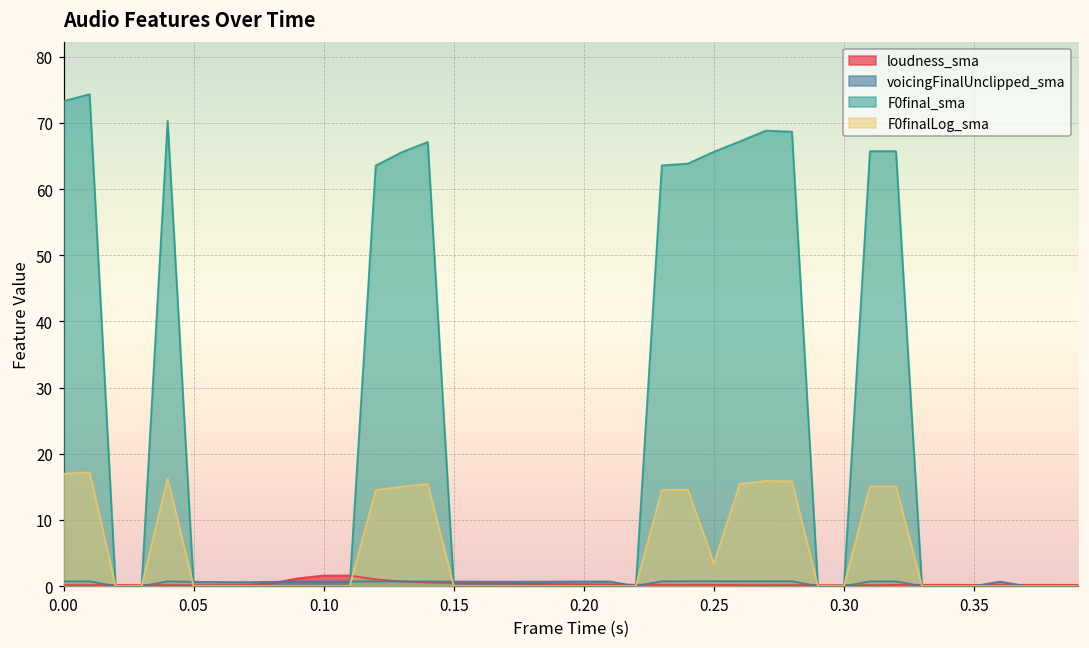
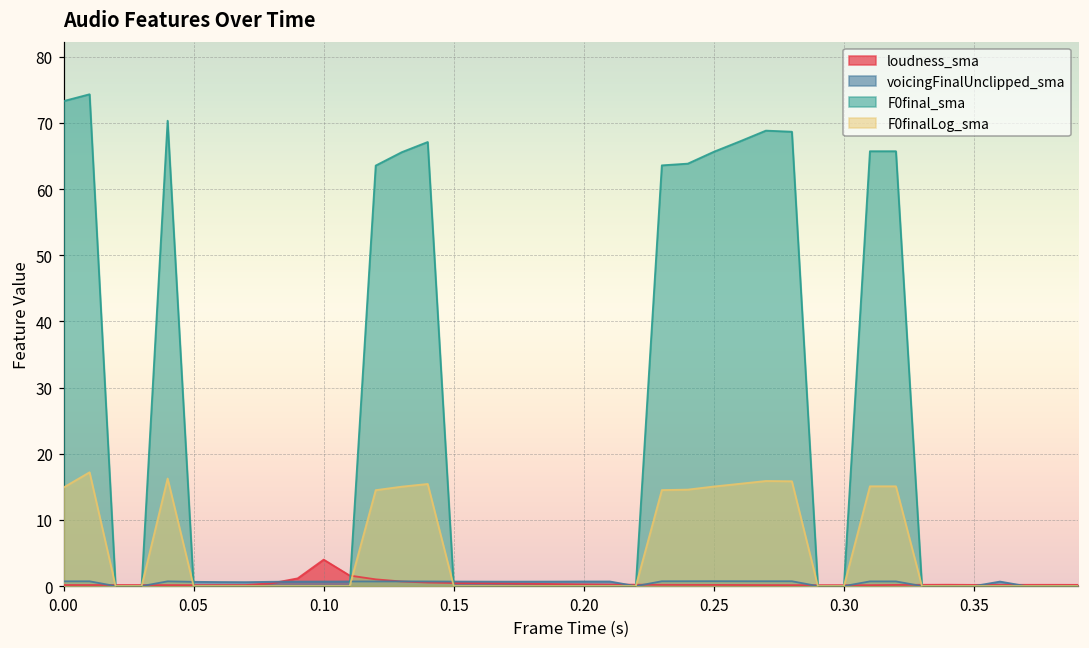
F0finalLog_sma, 0.00: 17 -> 15
loudness_sma, 0.10: 2 -> 4
F0finalLog_sma, 0.25: 3 -> 15
